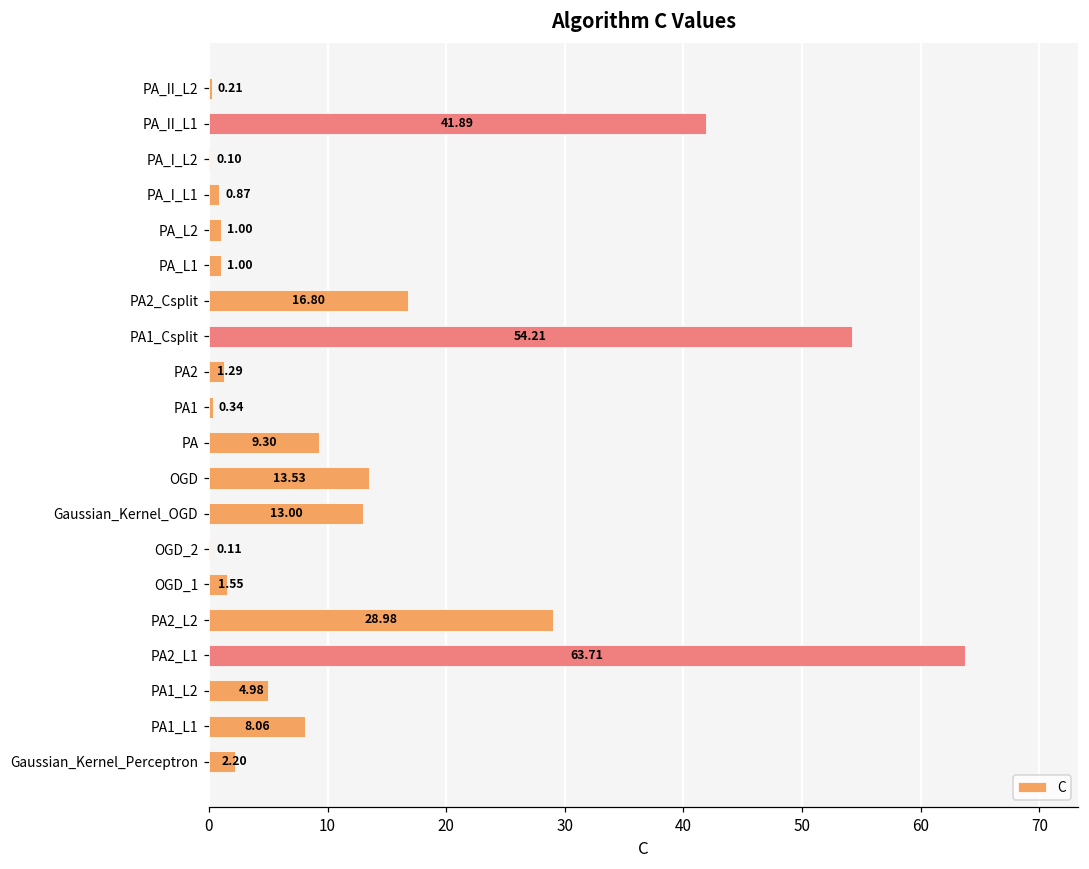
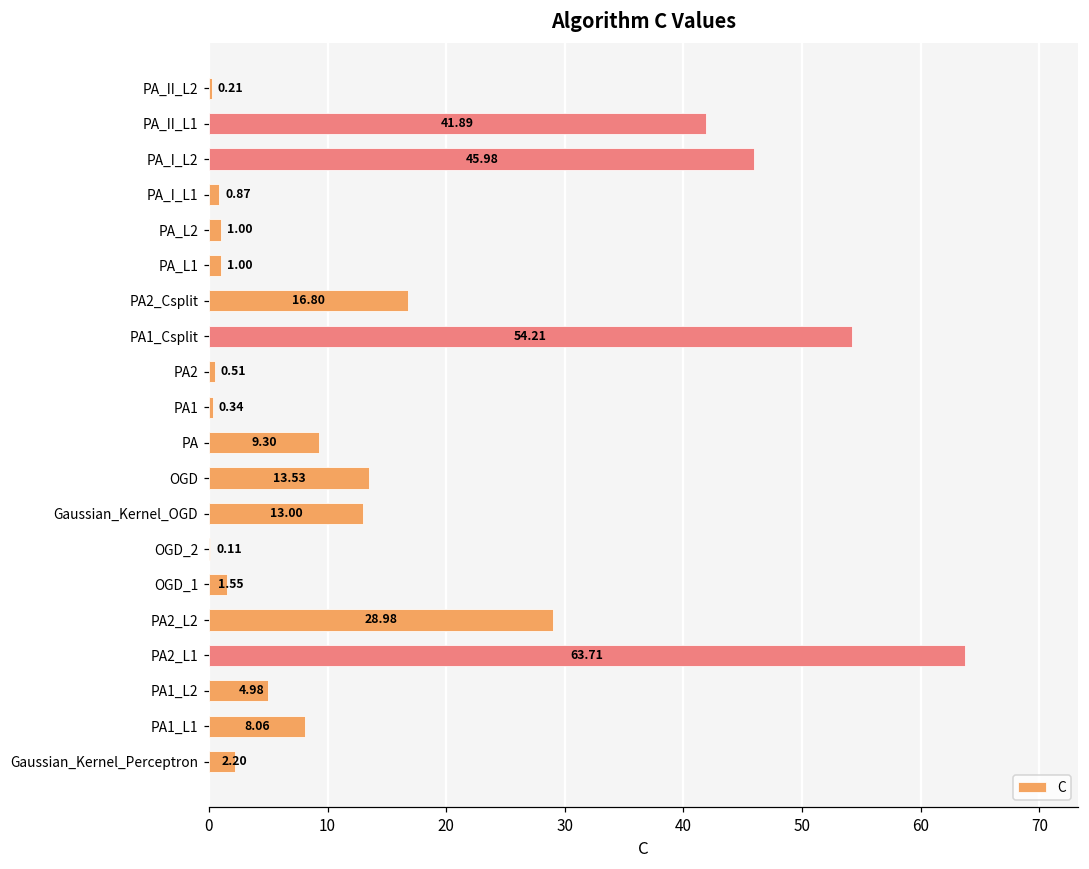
PA_I_L2: 0.10 -> 45.98
PA2: 1.29 -> 0.51
